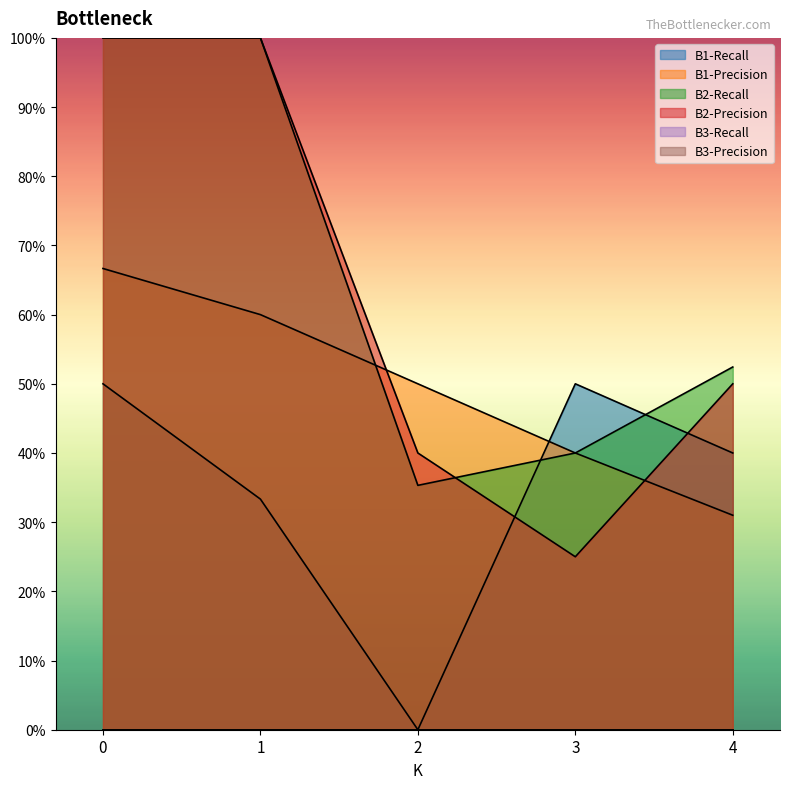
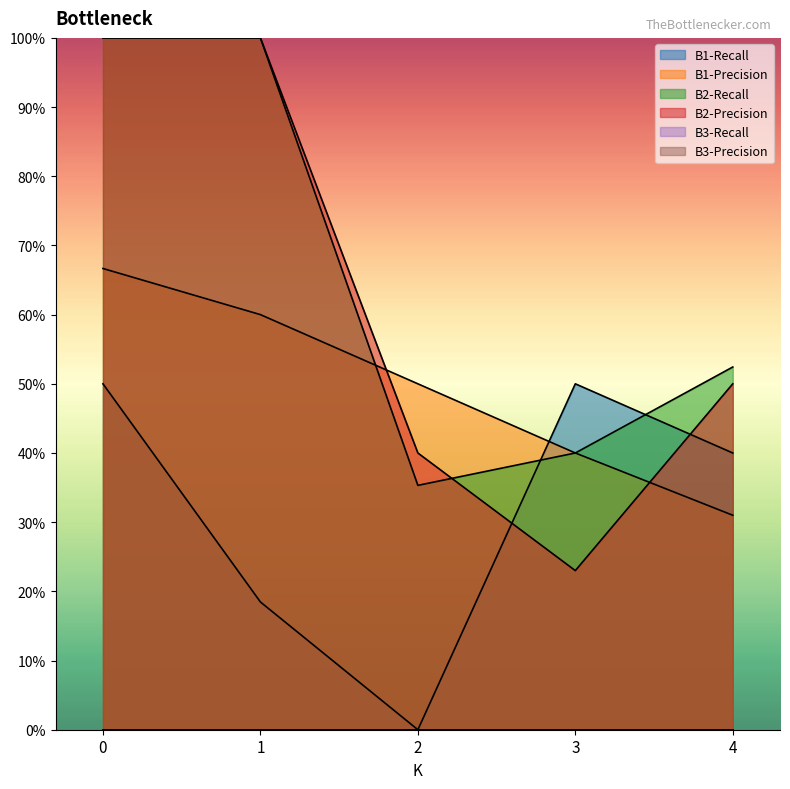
B1-Recall, 1: 33% -> 18%
B2-Precision, 3: 25% -> 23%
